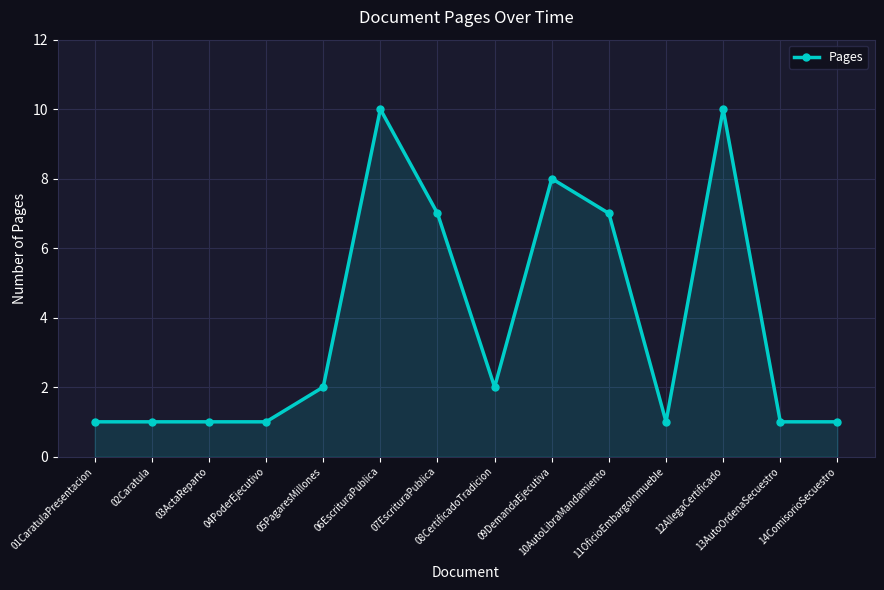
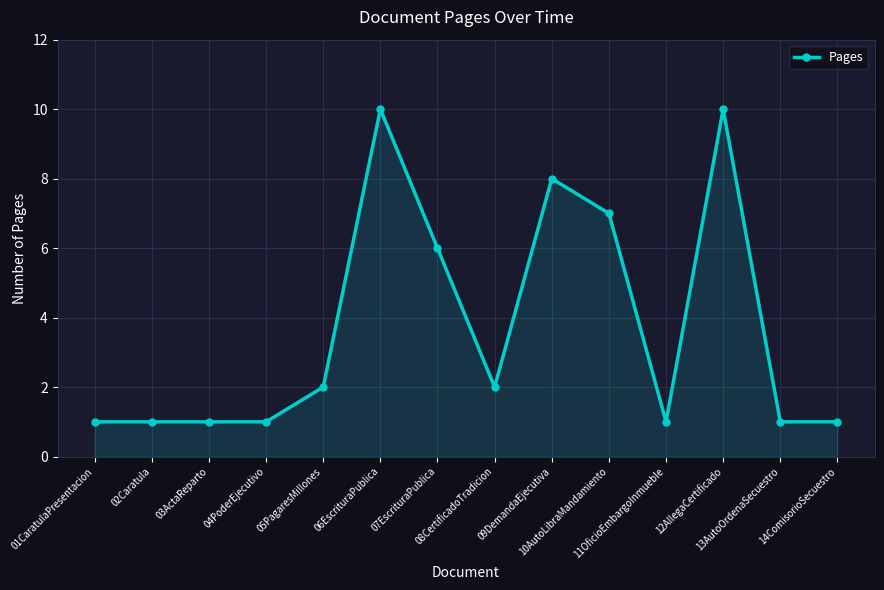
07EscrituraPublica: 7 -> 6
